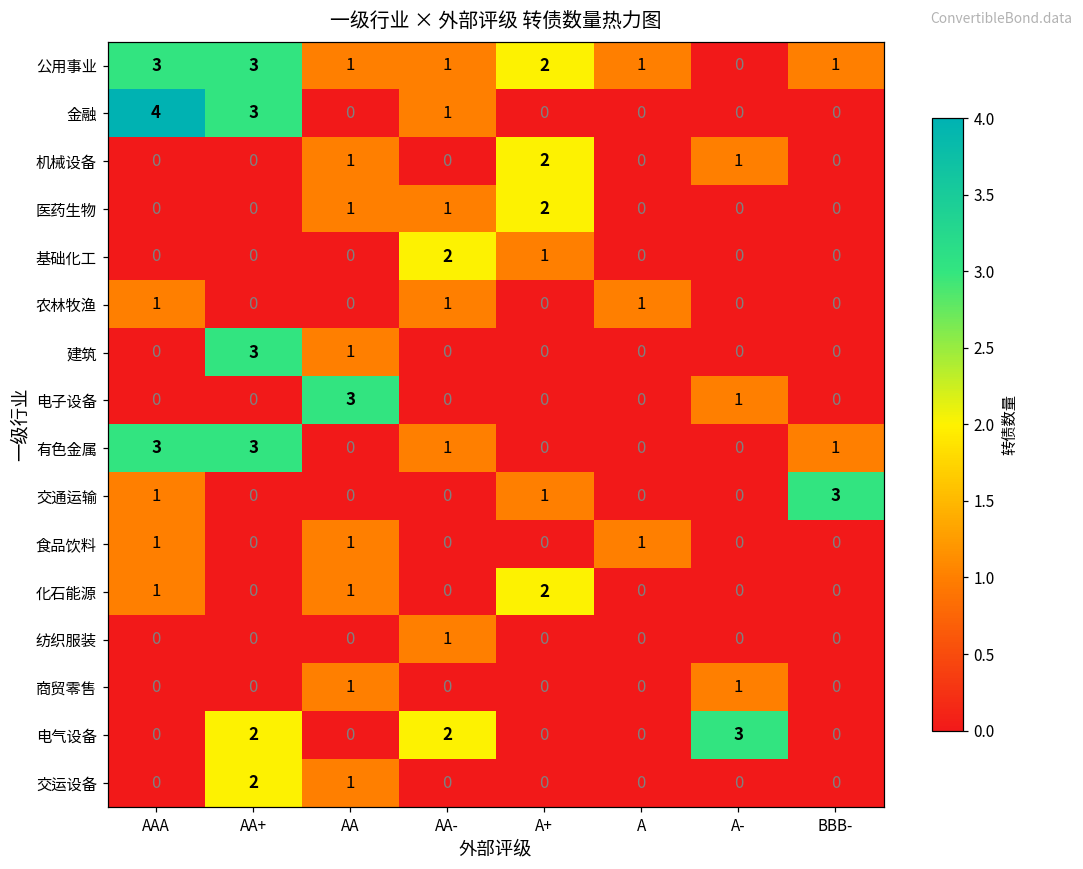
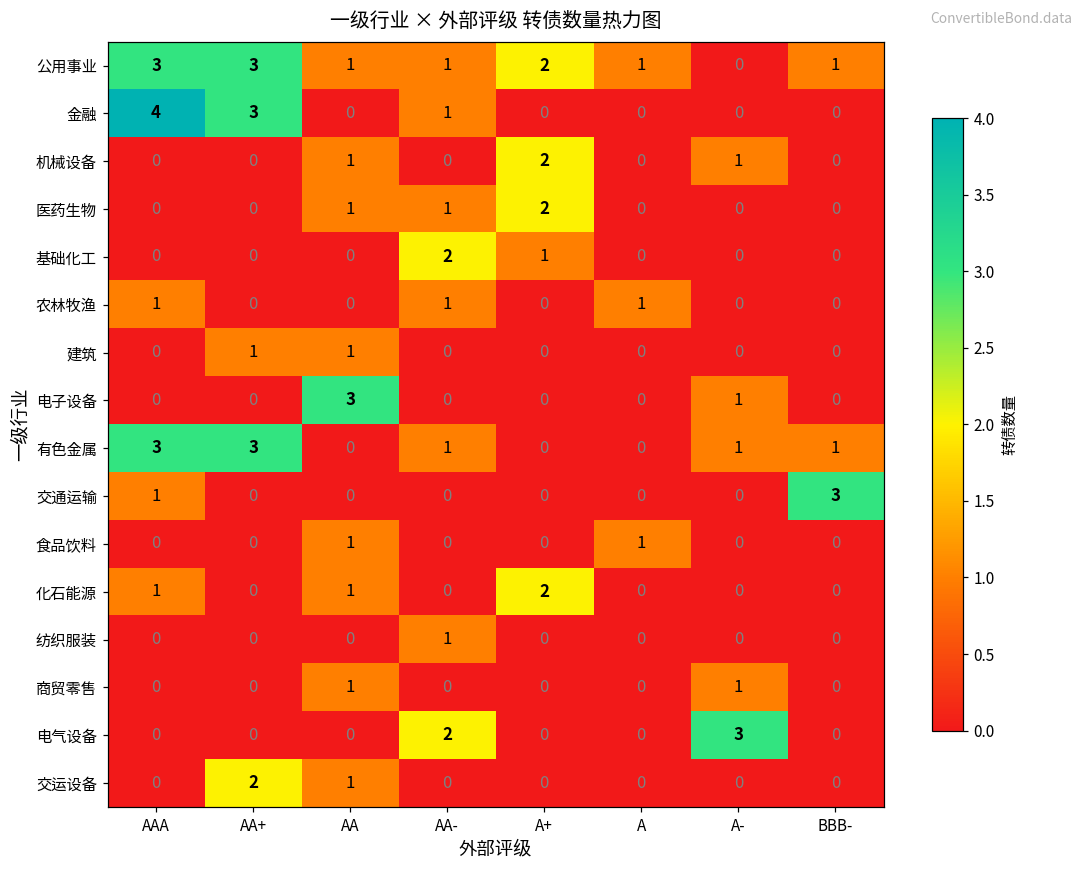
建筑, AA+: 3 -> 1
有色金属, A-: 0 -> 1
交通运输, A+: 1 -> 0
食品饮料, AAA: 1 -> 0
电气设备, AA+: 2 -> 0
